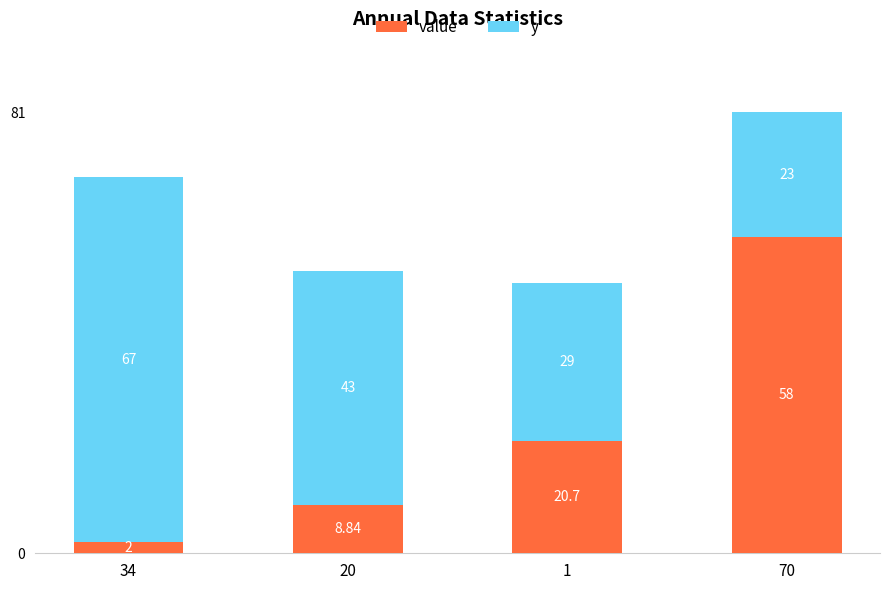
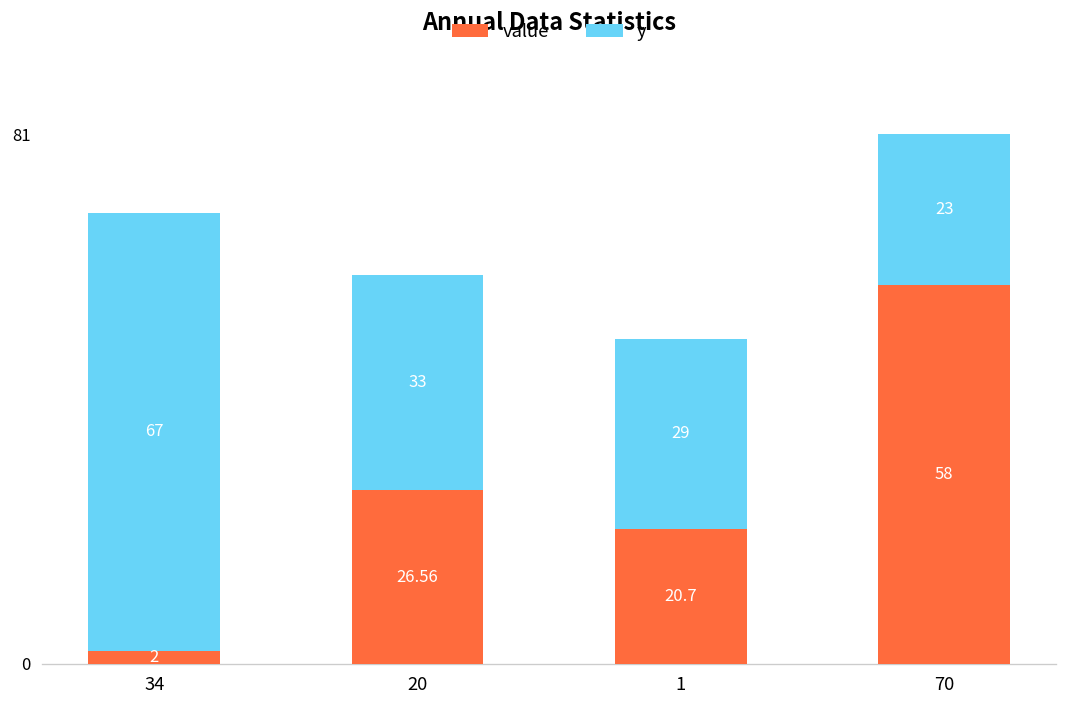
value, 20: 8.84 -> 26.56
y, 20: 43 -> 33
